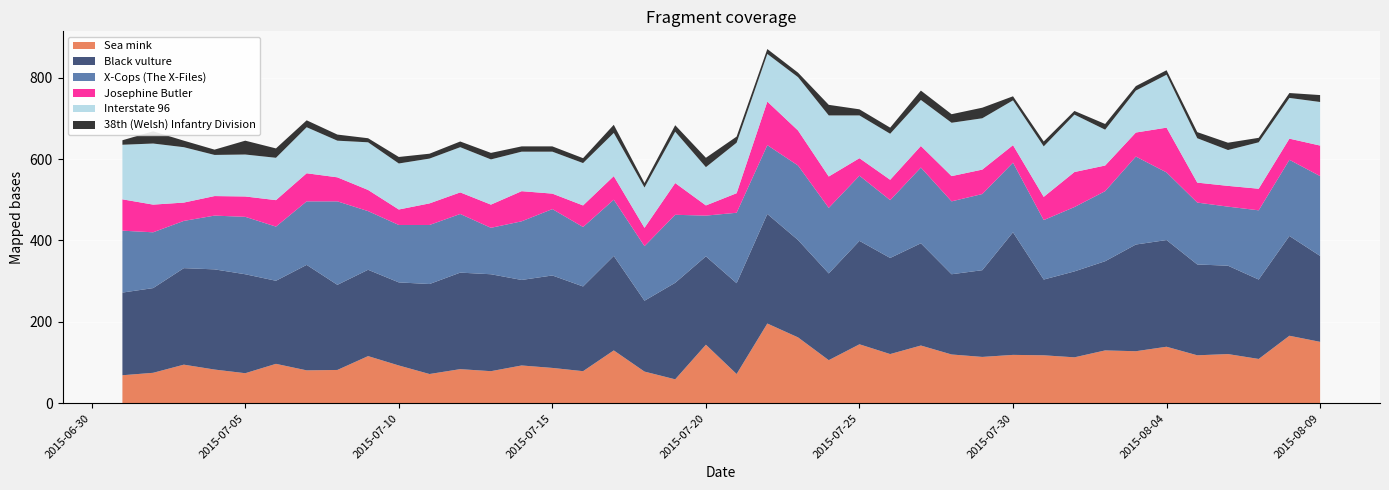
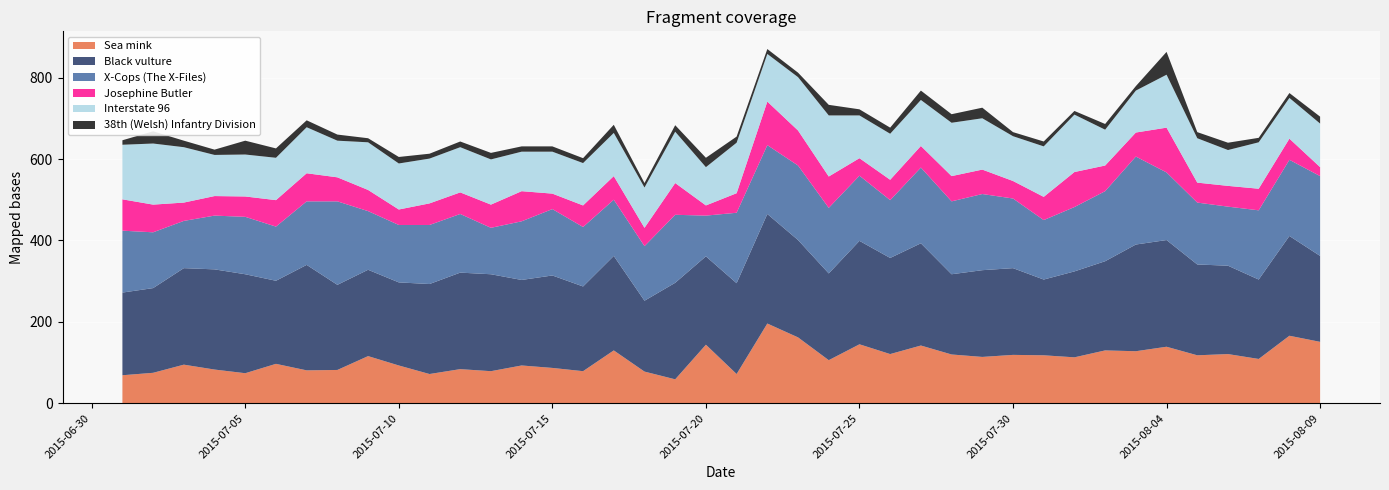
Black vulture, 2015-07-30: 300 -> 210
38th (Welsh) Infantry Division, 2015-08-04: 10 -> 60
Josephine Butler, 2015-08-09: 80 -> 20
